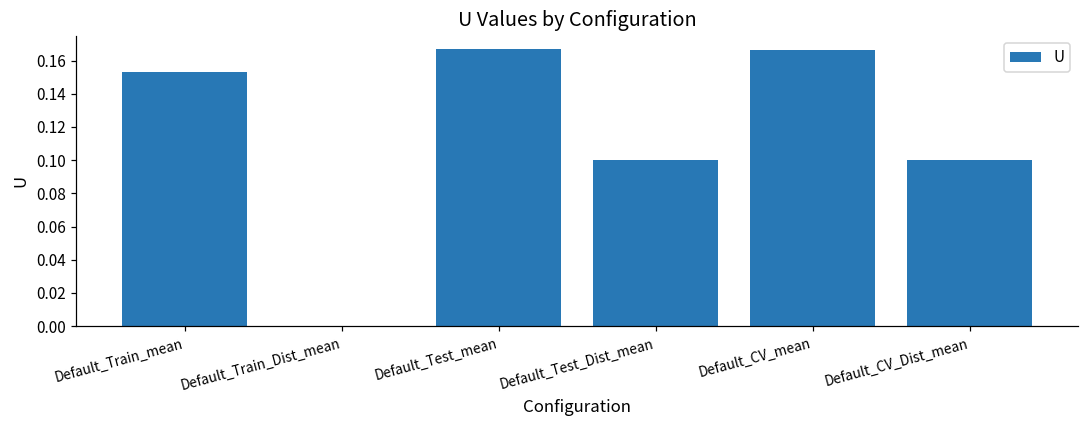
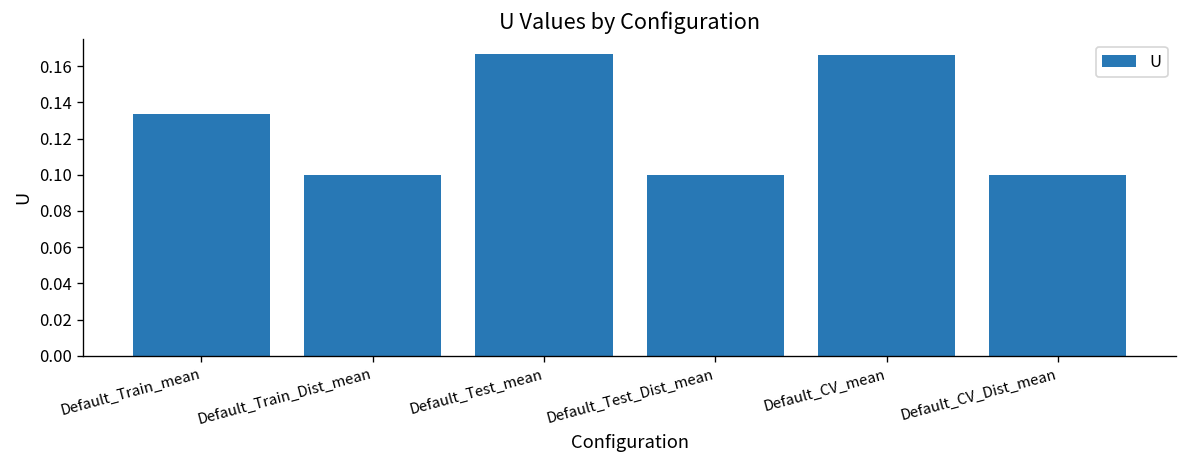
Default_Train_mean: 0.153 -> 0.134
Default_Train_Dist_mean: 0.0 -> 0.1
